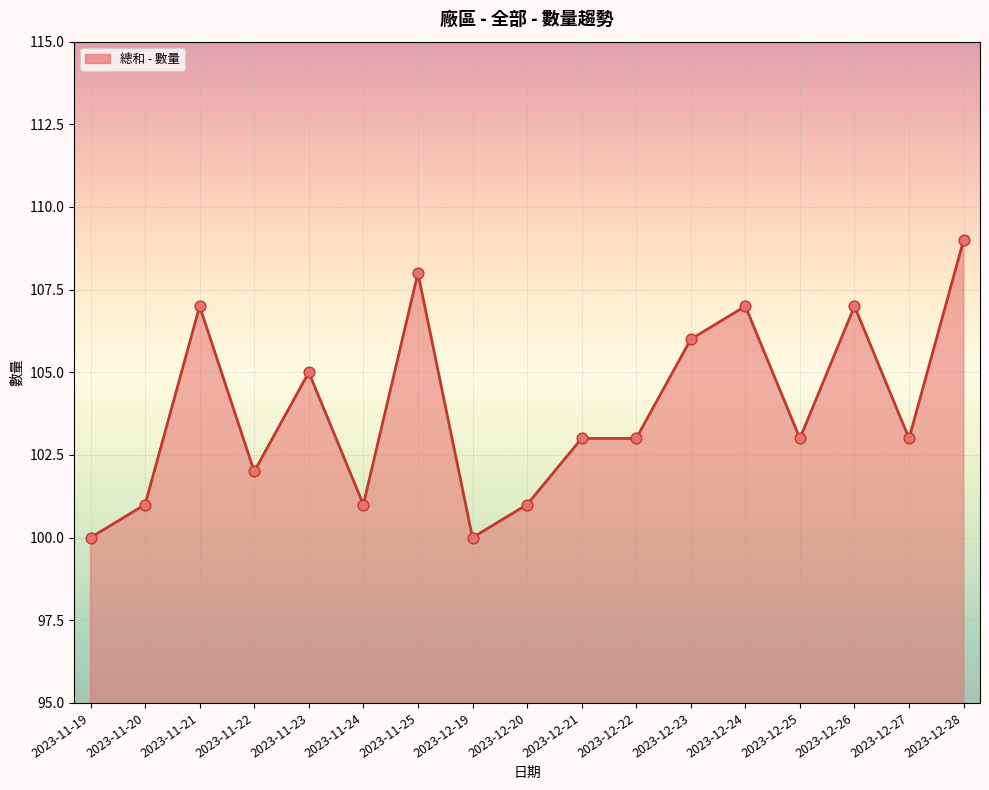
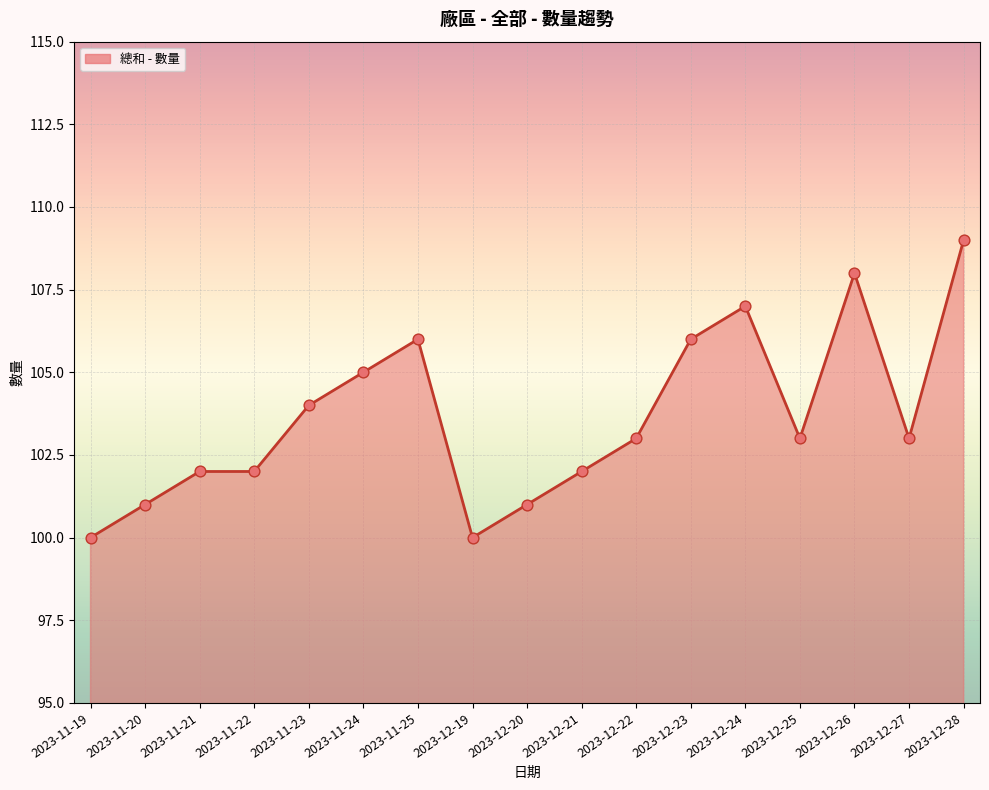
2023-11-21: 107 -> 102
2023-11-23: 105 -> 104
2023-11-24: 101 -> 105
2023-11-25: 108 -> 106
2023-12-21: 103 -> 102
2023-12-26: 107 -> 108
